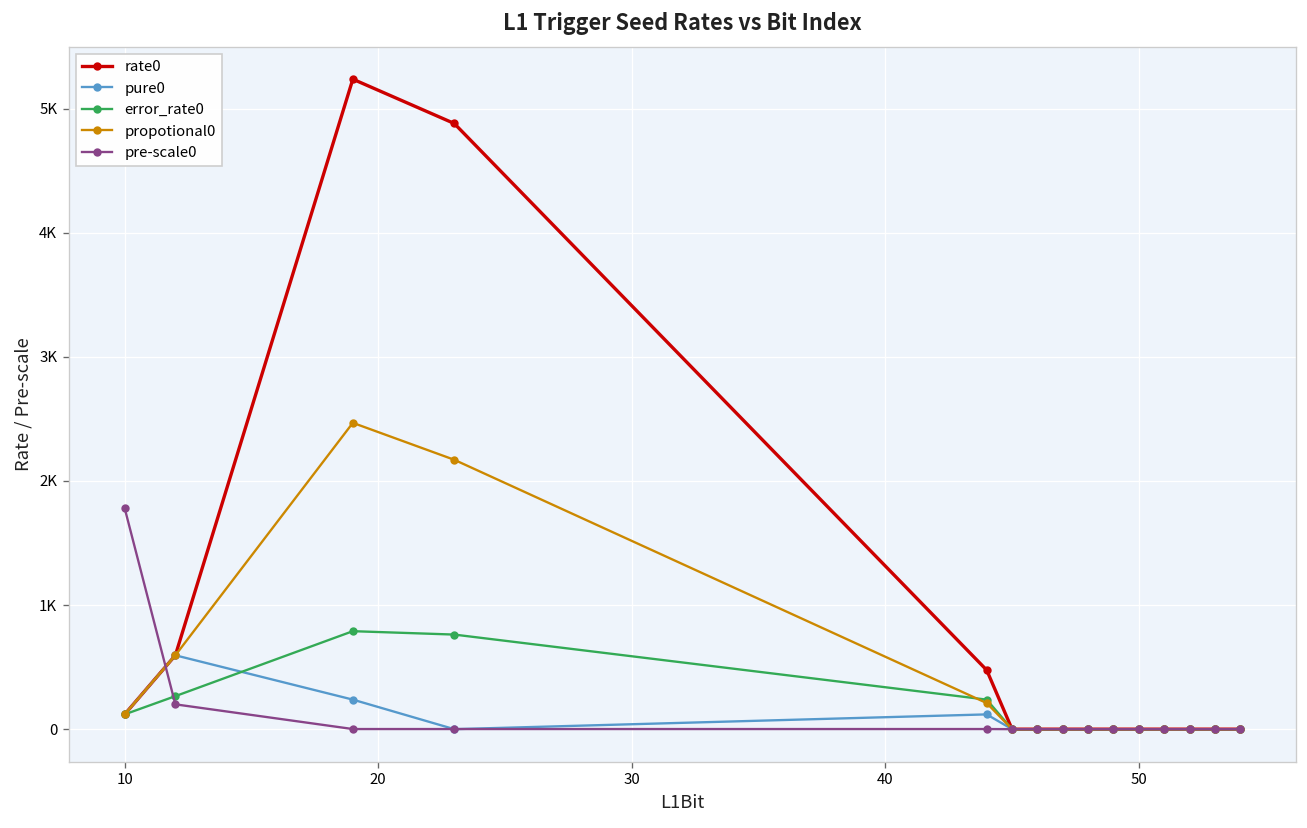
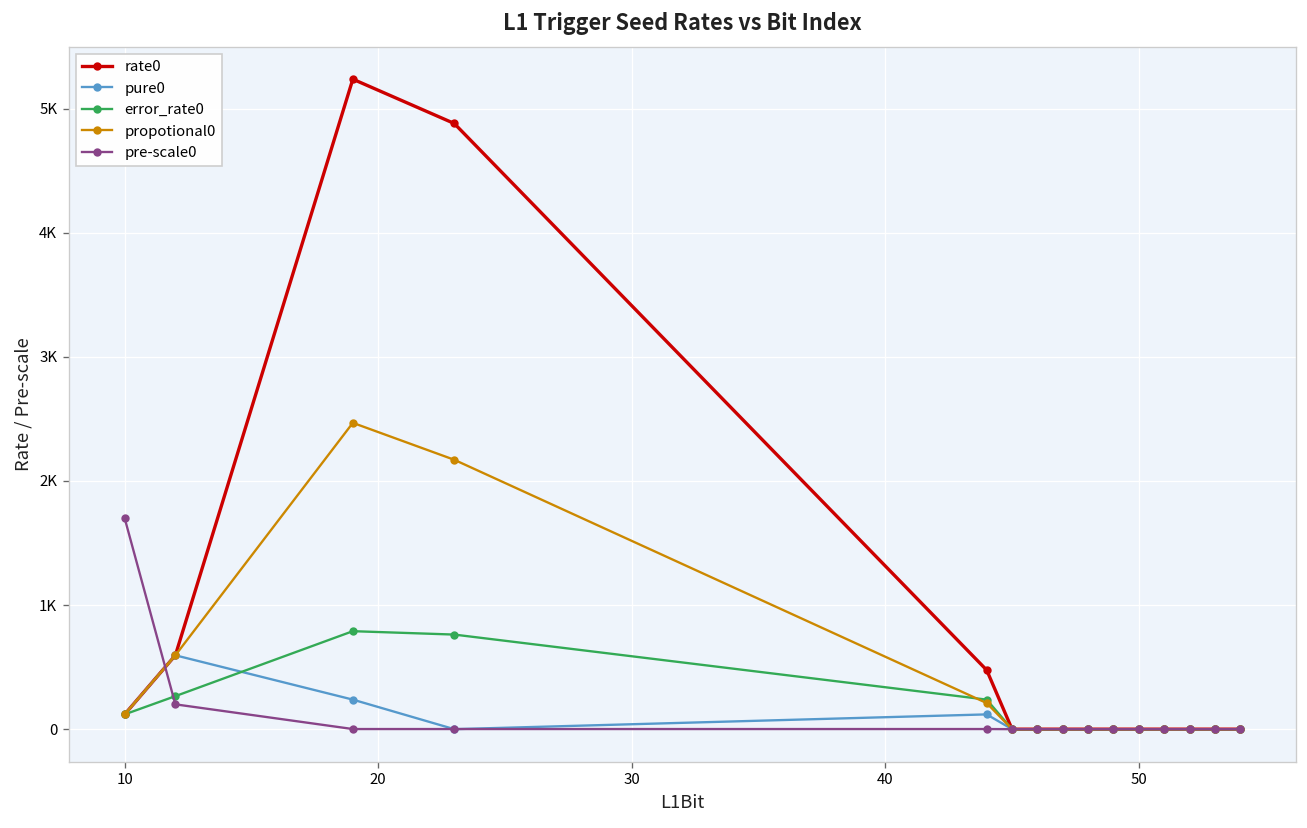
pre-scale0, 10: 1780 -> 1700
